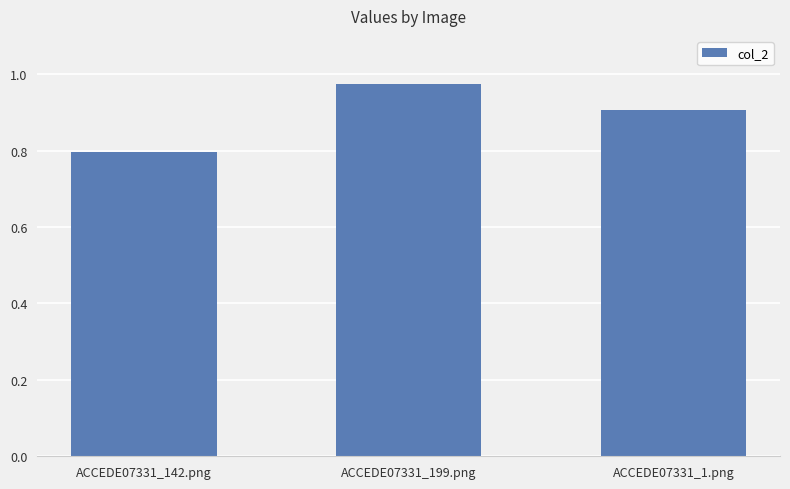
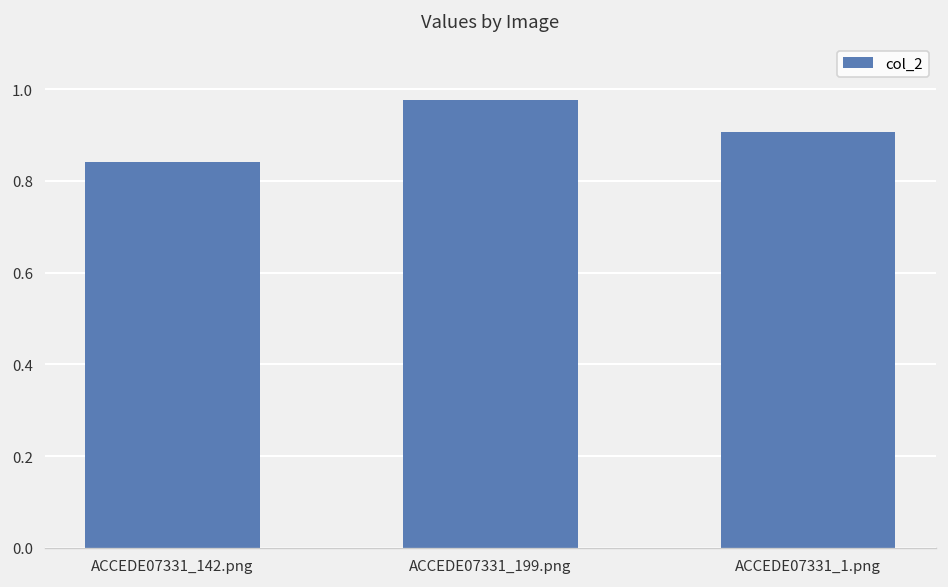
ACCEDE07331_142.png: 0.80 -> 0.84
